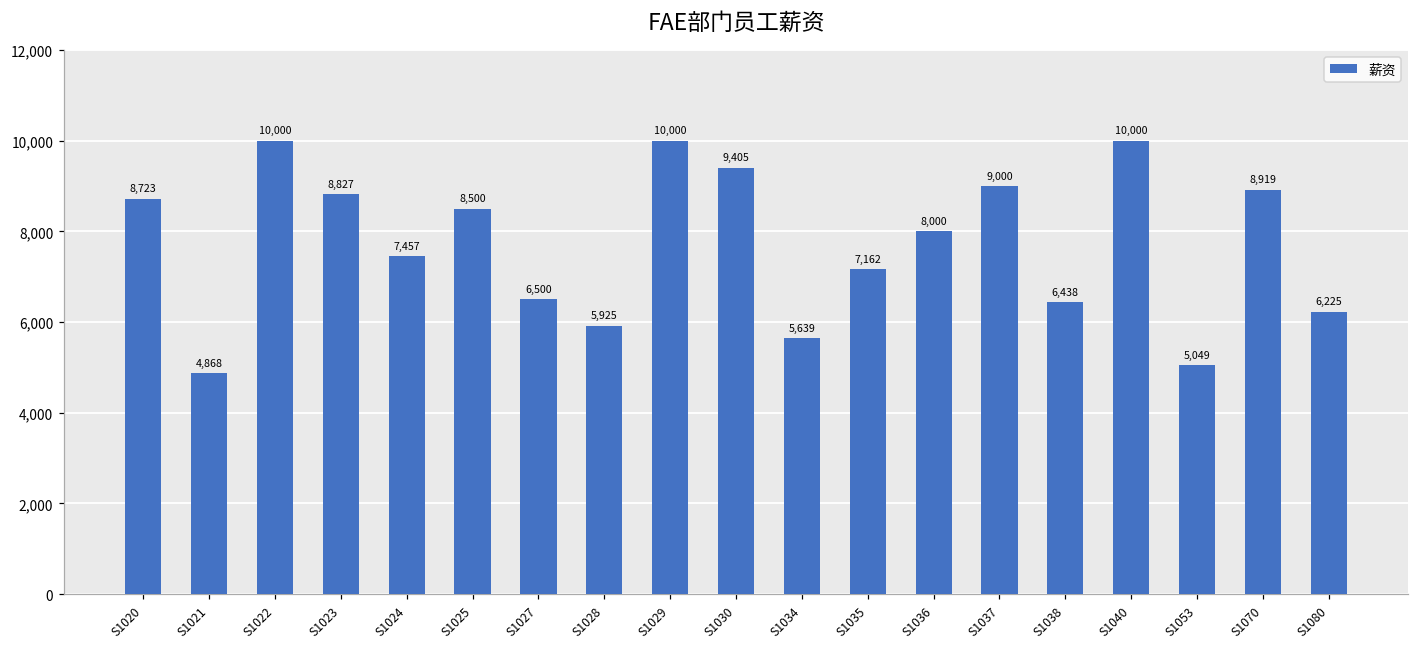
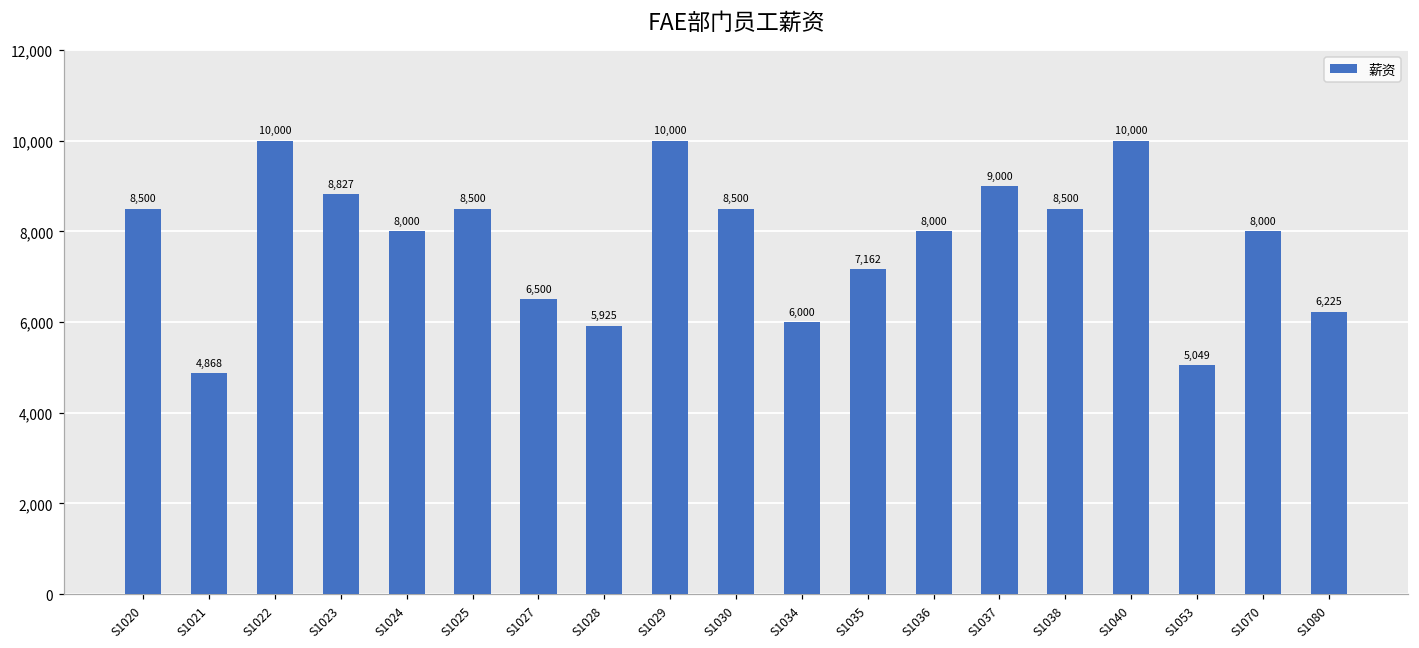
S1020: 8,723 -> 8,500
S1024: 7,457 -> 8,000
S1030: 9,405 -> 8,500
S1034: 5,639 -> 6,000
S1038: 6,438 -> 8,500
S1070: 8,919 -> 8,000
